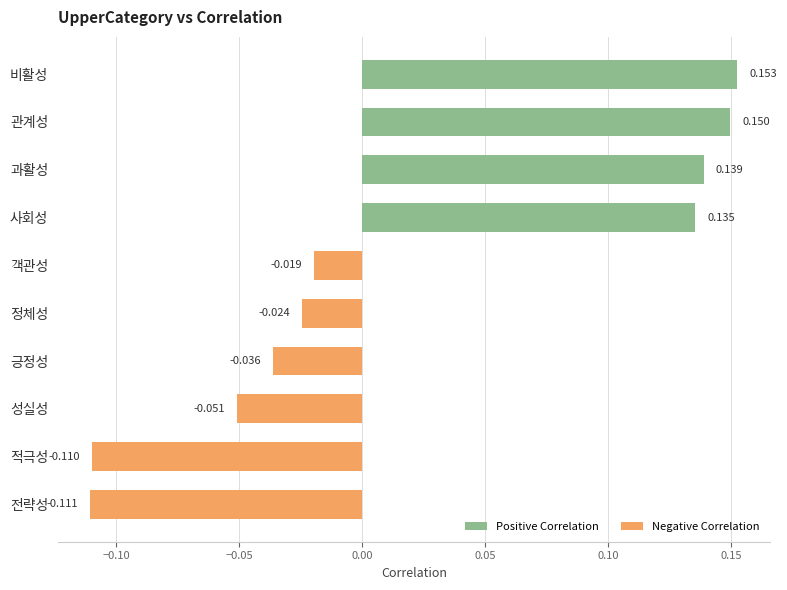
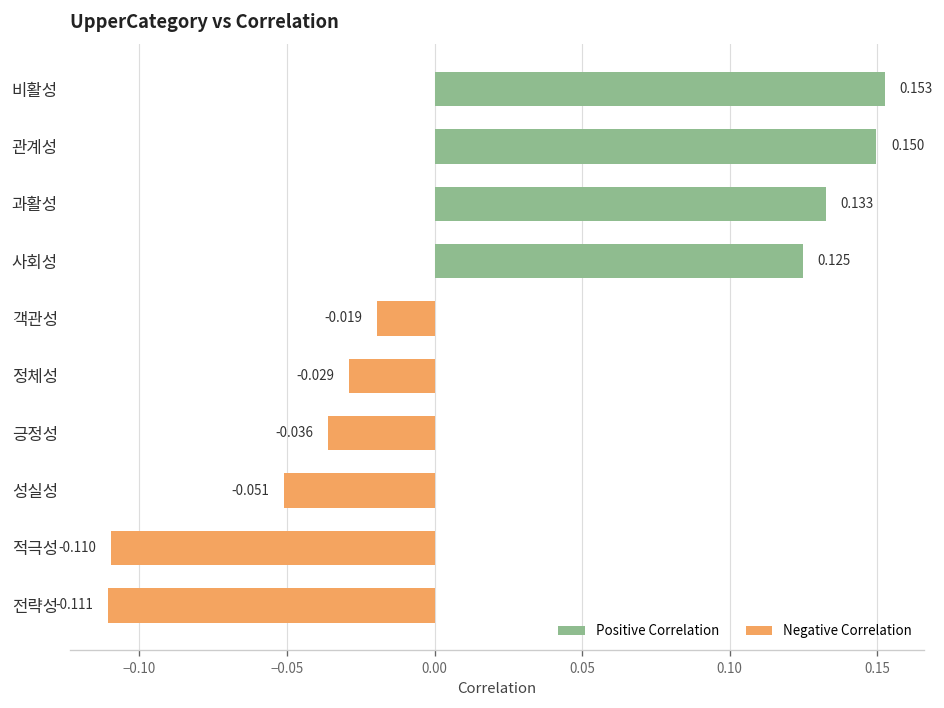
과활성: 0.139 -> 0.133
사회성: 0.135 -> 0.125
정체성: -0.024 -> -0.029
